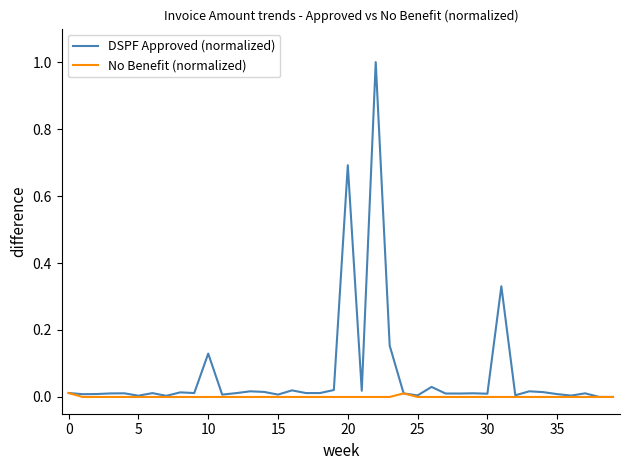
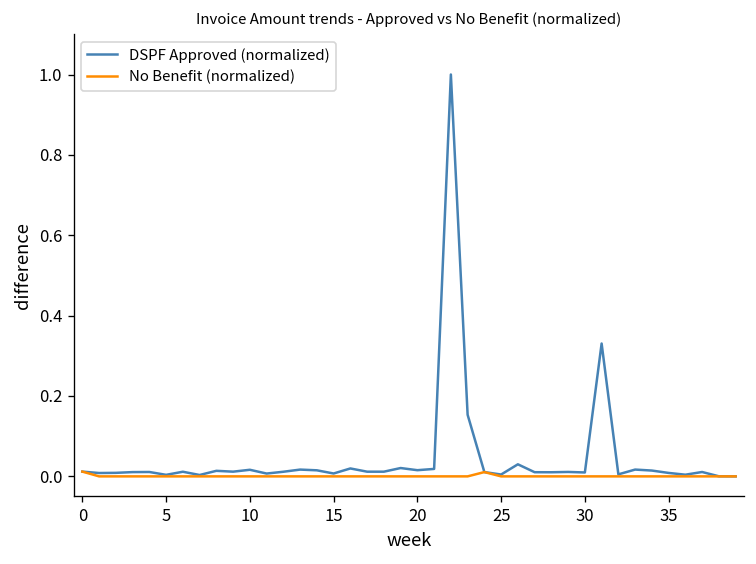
DSPF Approved (normalized), 10: 0.13 -> 0.02
DSPF Approved (normalized), 20: 0.69 -> 0.02
